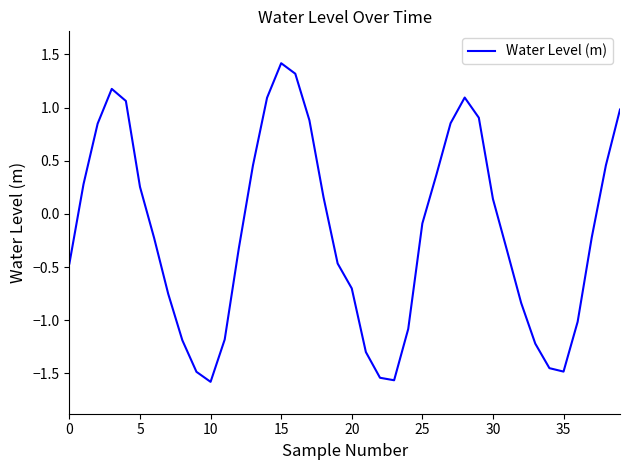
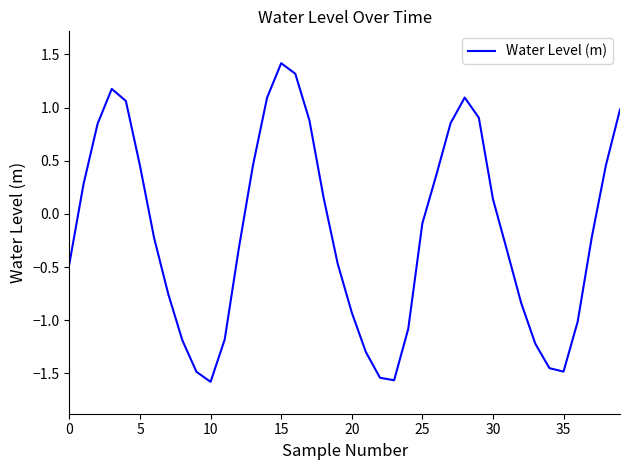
5: 0.25 -> 0.45
20: -0.70 -> -0.93
